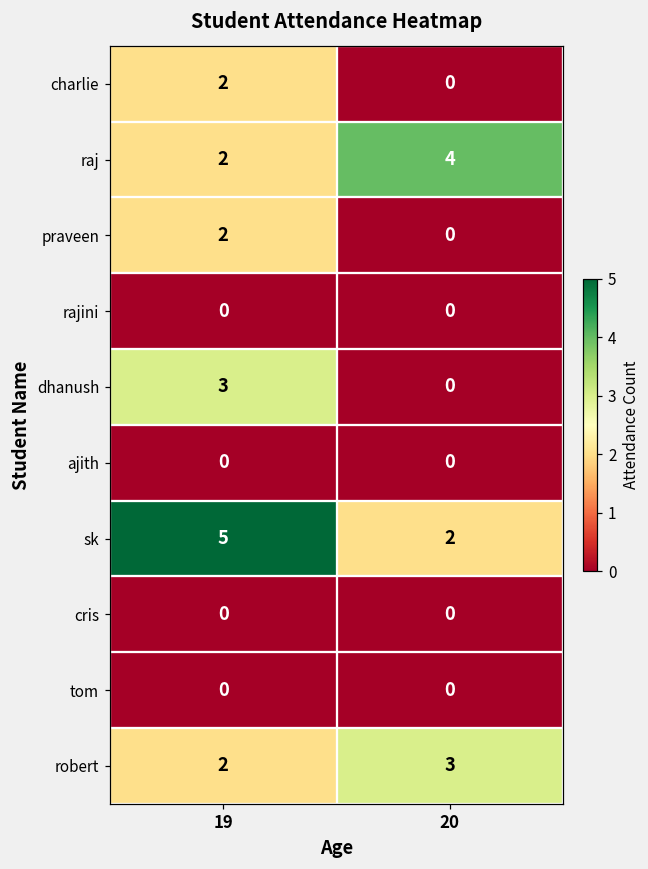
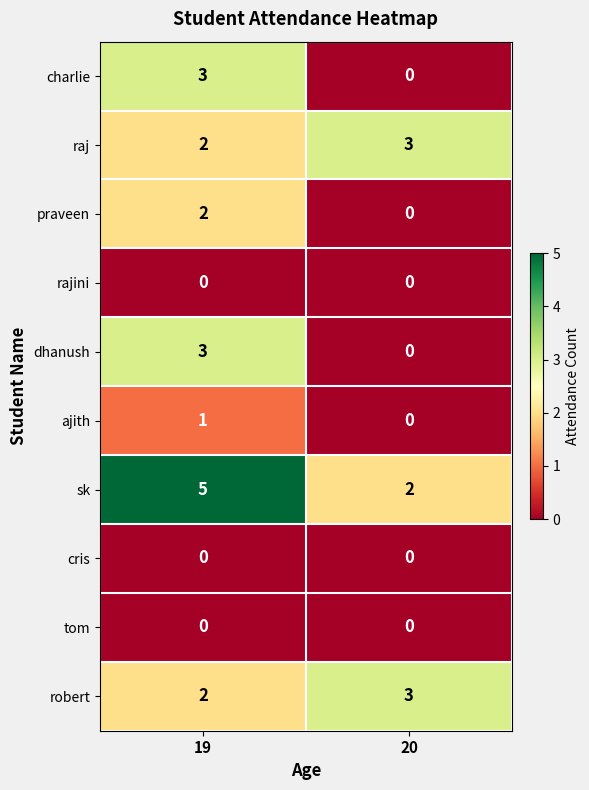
charlie, 19: 2 -> 3
raj, 20: 4 -> 3
ajith, 19: 0 -> 1
